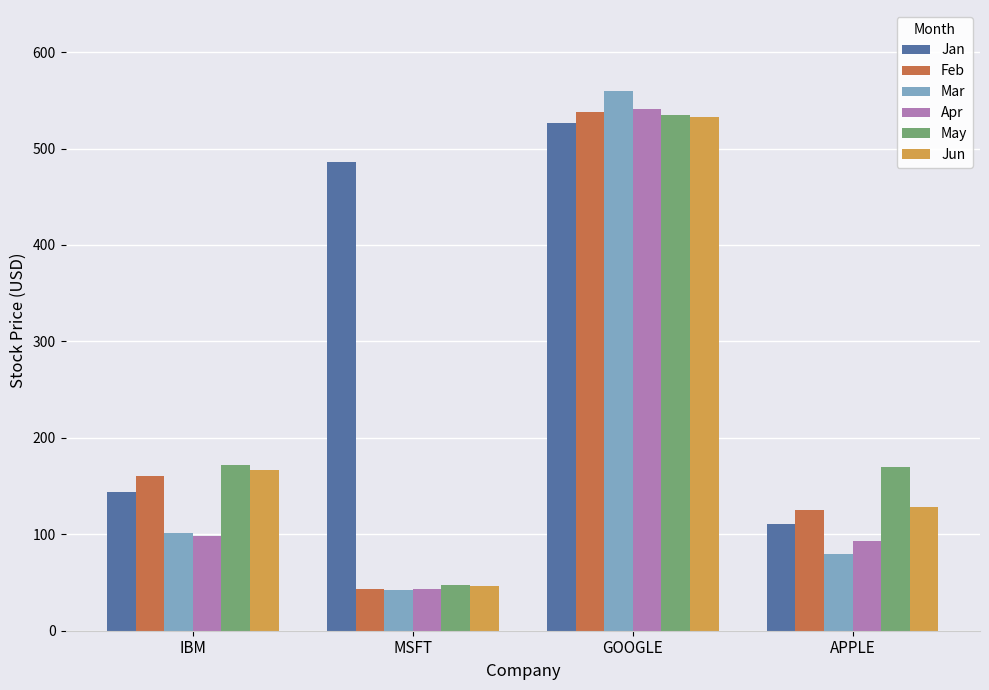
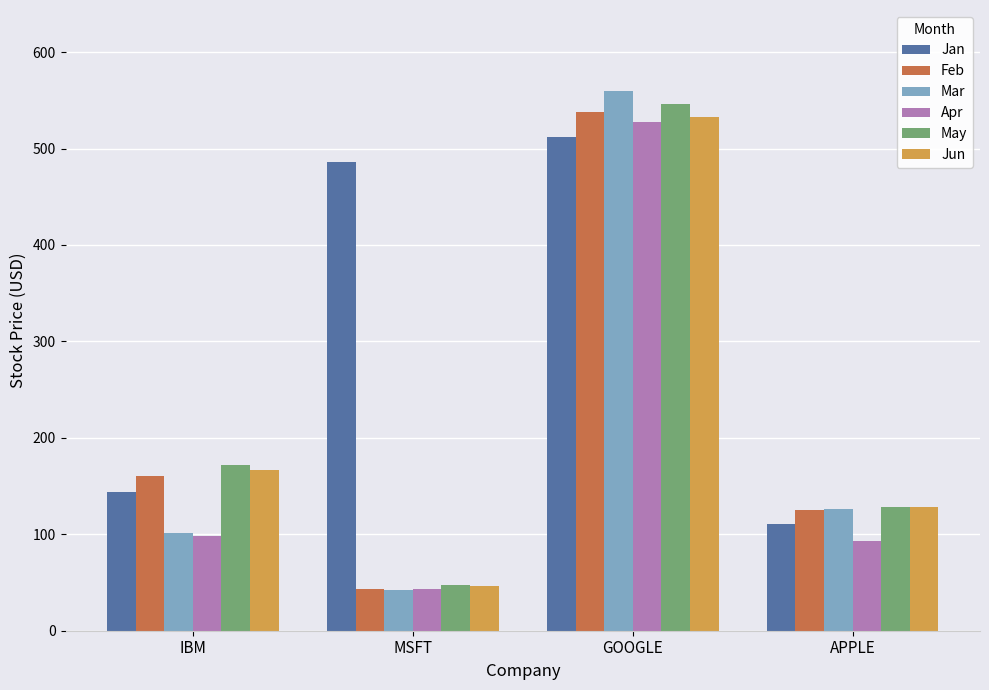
Jan, GOOGLE: 530 -> 510
Apr, GOOGLE: 540 -> 530
May, GOOGLE: 540 -> 550
Mar, APPLE: 80 -> 130
May, APPLE: 170 -> 130
